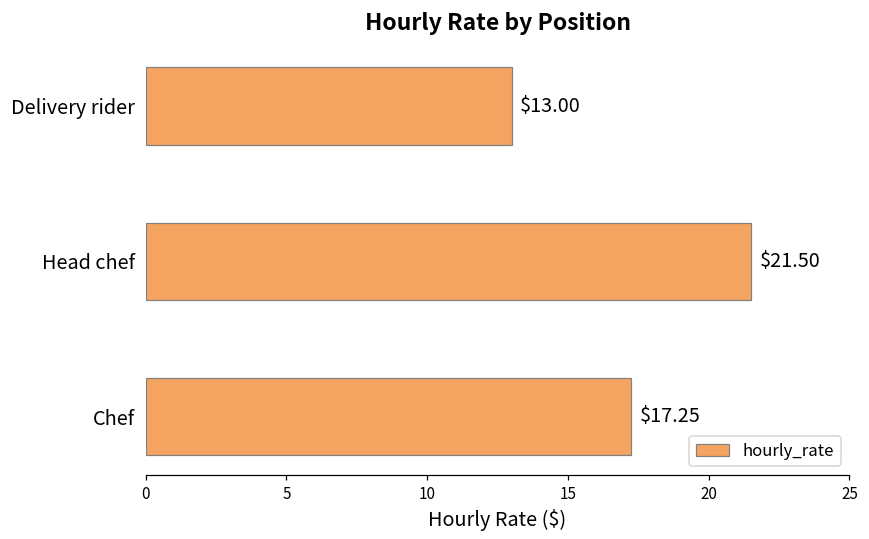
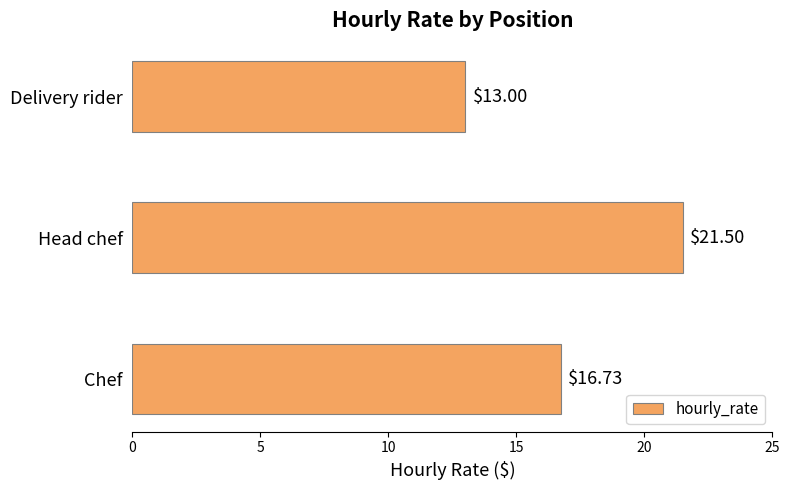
Chef: $17.25 -> $16.73
